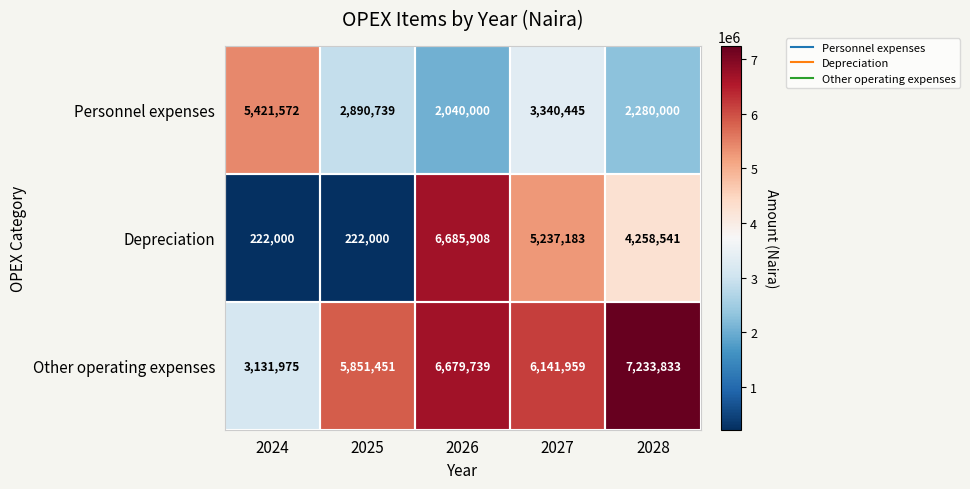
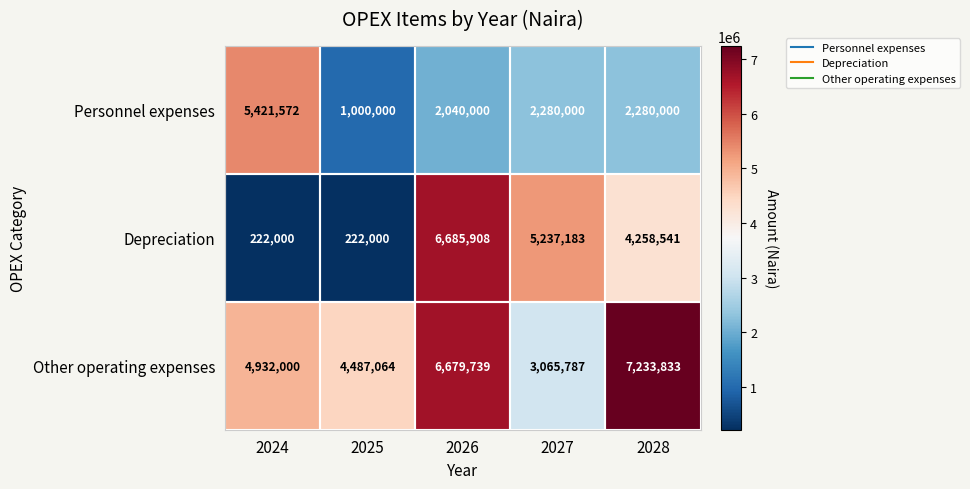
Personnel expenses, 2025: 2,890,739 -> 1,000,000
Personnel expenses, 2027: 3,340,445 -> 2,280,000
Other operating expenses, 2024: 3,131,975 -> 4,932,000
Other operating expenses, 2025: 5,851,451 -> 4,487,064
Other operating expenses, 2027: 6,141,959 -> 3,065,787
